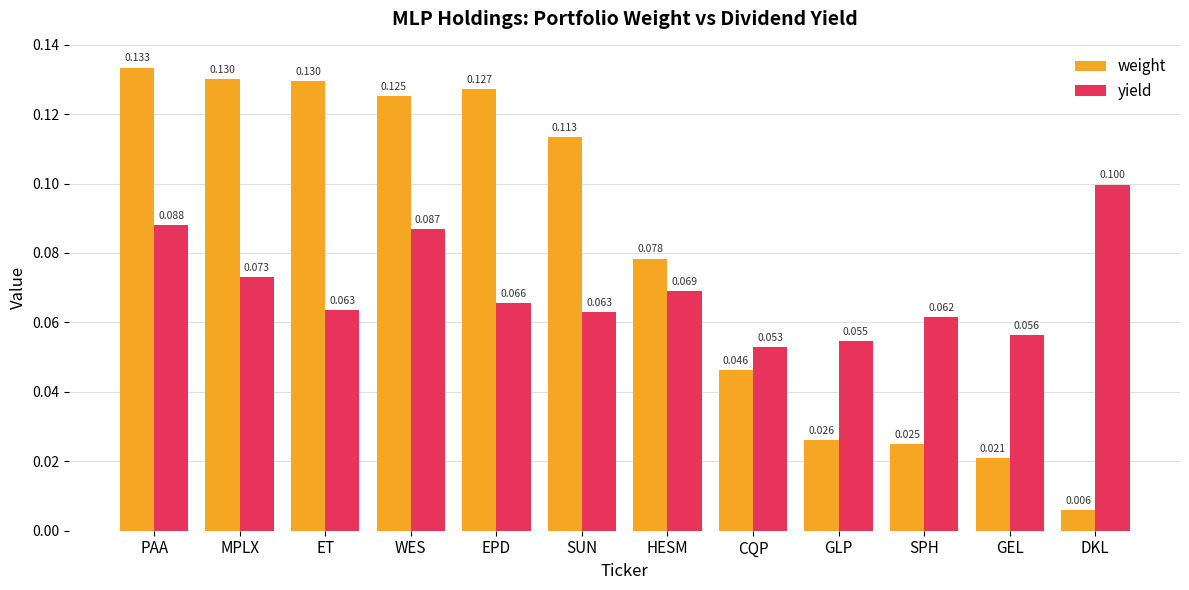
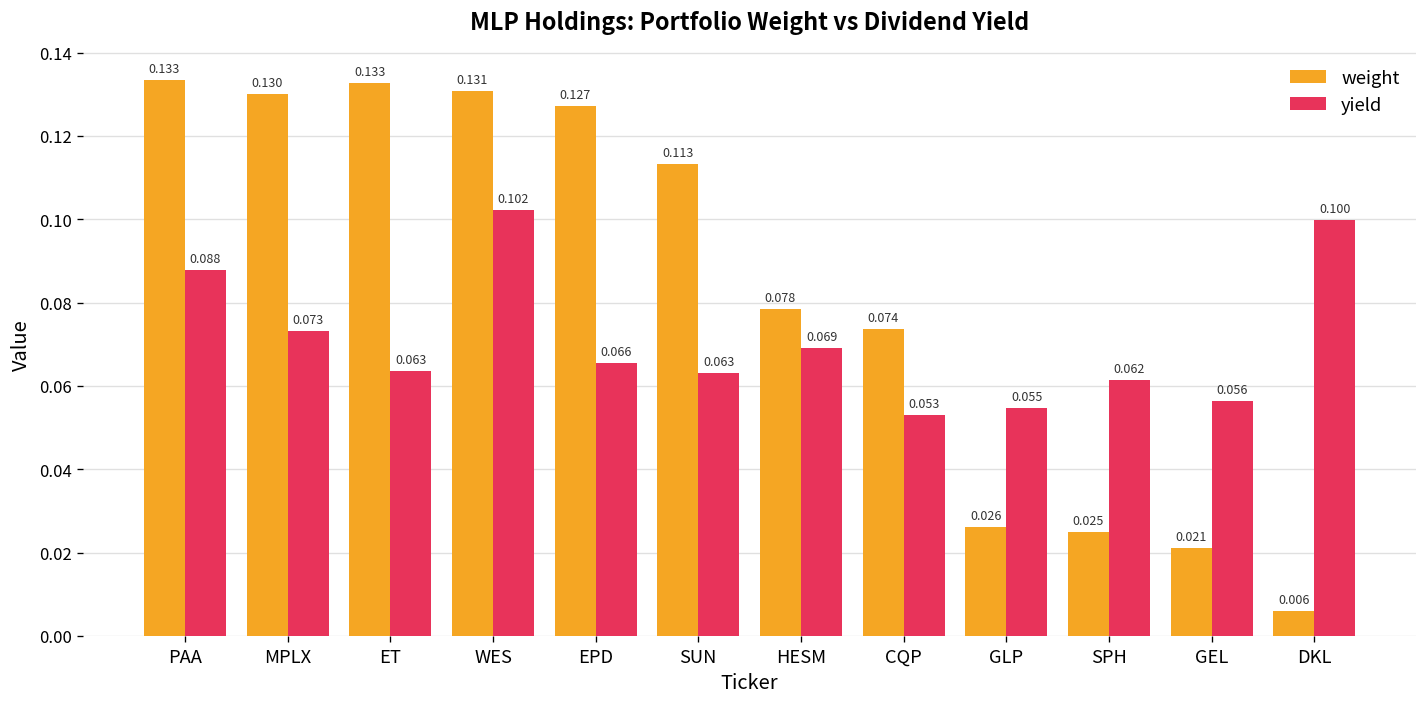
weight, ET: 0.130 -> 0.133
weight, WES: 0.125 -> 0.131
yield, WES: 0.087 -> 0.102
weight, CQP: 0.046 -> 0.074
